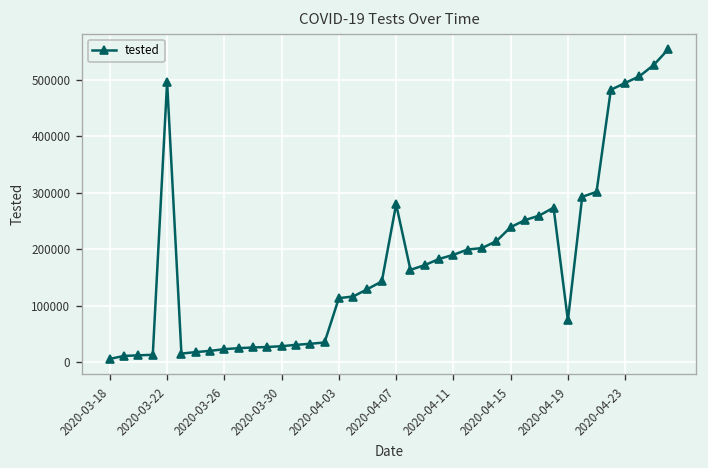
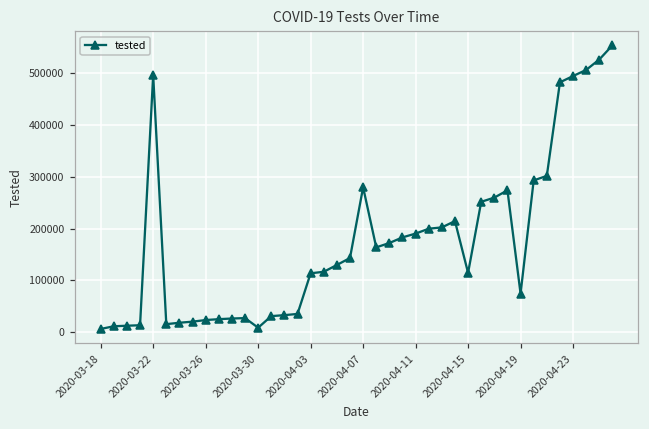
2020-03-30: 30000 -> 10000
2020-04-15: 240000 -> 110000
